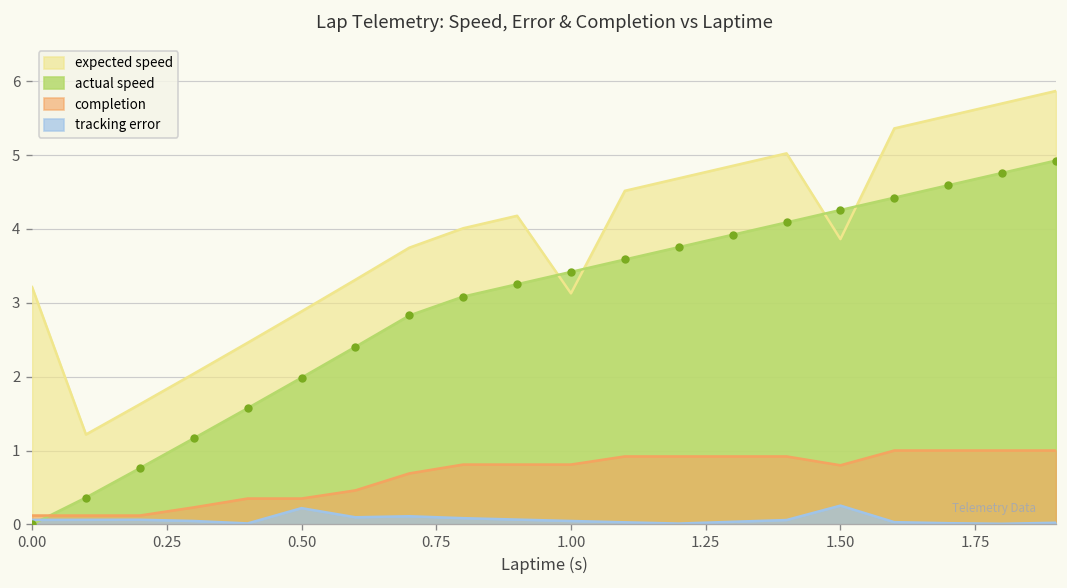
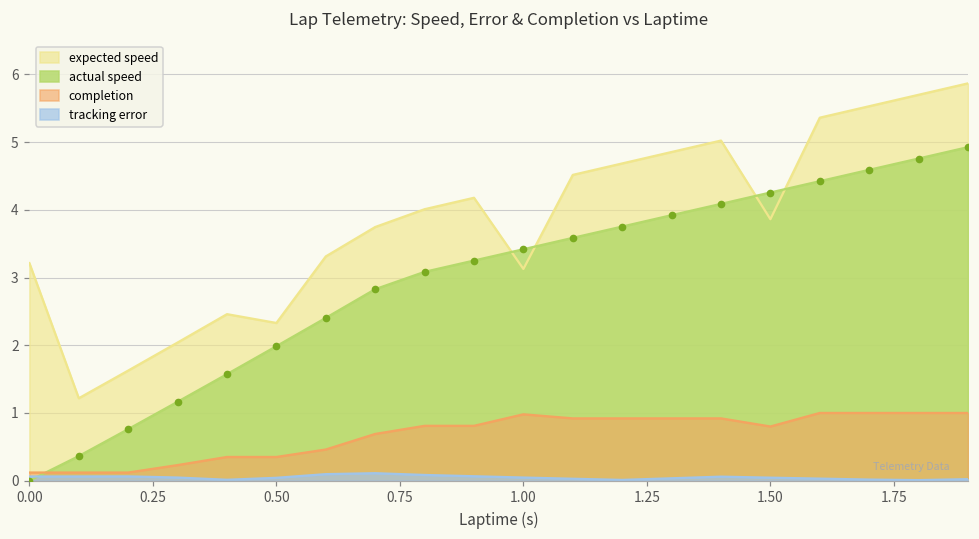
expected speed, 0.50: 2.9 -> 2.3
tracking error, 0.50: 0.2 -> 0.0
completion, 1.00: 0.8 -> 1.0
tracking error, 1.50: 0.3 -> 0.0
